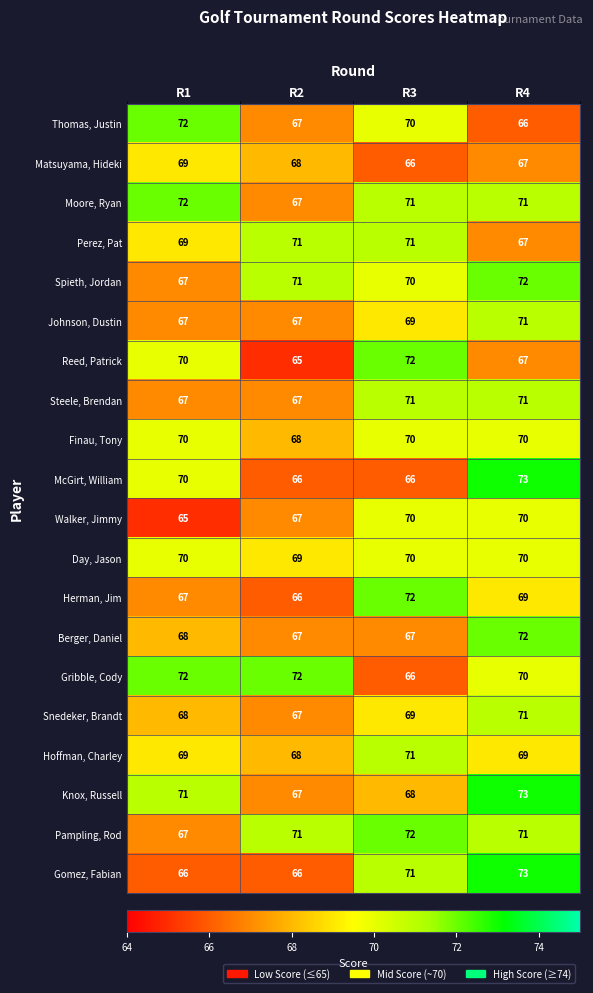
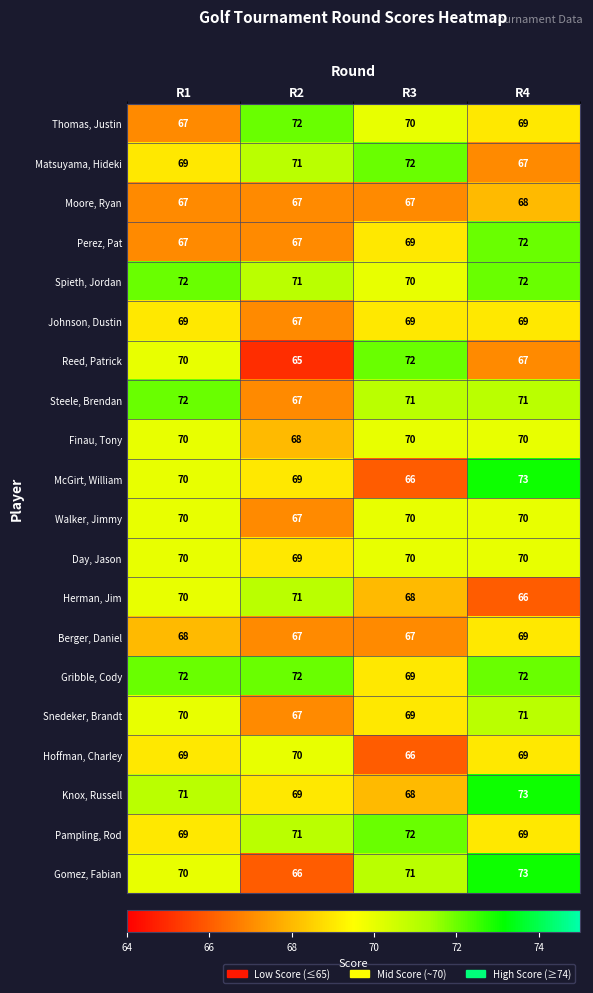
Thomas, Justin, R1: 72 -> 67
Thomas, Justin, R2: 67 -> 72
Thomas, Justin, R4: 66 -> 69
Matsuyama, Hideki, R2: 68 -> 71
Matsuyama, Hideki, R3: 66 -> 72
Moore, Ryan, R1: 72 -> 67
Moore, Ryan, R3: 71 -> 67
Moore, Ryan, R4: 71 -> 68
Perez, Pat, R1: 69 -> 67
Perez, Pat, R2: 71 -> 67
Perez, Pat, R3: 71 -> 69
Perez, Pat, R4: 67 -> 72
Spieth, Jordan, R1: 67 -> 72
Johnson, Dustin, R1: 67 -> 69
Johnson, Dustin, R4: 71 -> 69
Steele, Brendan, R1: 67 -> 72
McGirt, William, R2: 66 -> 69
Walker, Jimmy, R1: 65 -> 70
Herman, Jim, R1: 67 -> 70
Herman, Jim, R2: 66 -> 71
Herman, Jim, R3: 72 -> 68
Herman, Jim, R4: 69 -> 66
Berger, Daniel, R4: 72 -> 69
Gribble, Cody, R3: 66 -> 69
Gribble, Cody, R4: 70 -> 72
Snedeker, Brandt, R1: 68 -> 70
Hoffman, Charley, R2: 68 -> 70
Hoffman, Charley, R3: 71 -> 66
Knox, Russell, R2: 67 -> 69
Pampling, Rod, R1: 67 -> 69
Pampling, Rod, R4: 71 -> 69
Gomez, Fabian, R1: 66 -> 70
